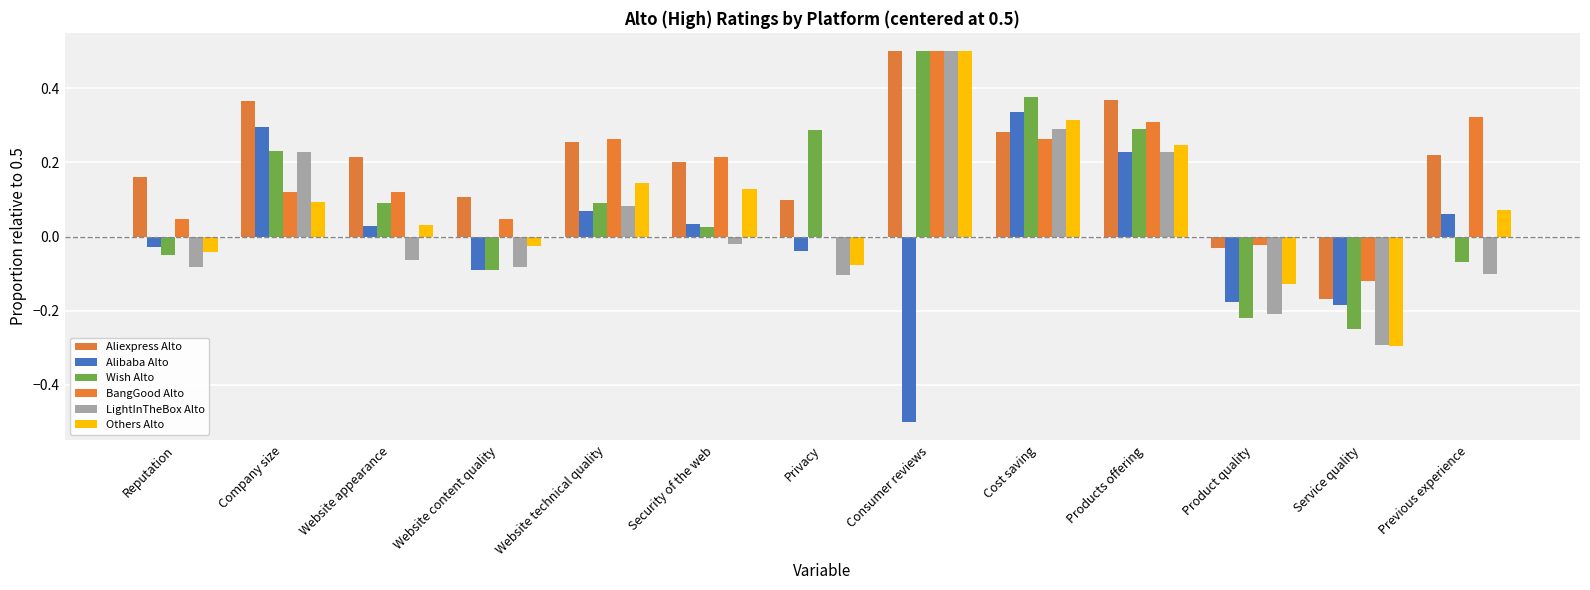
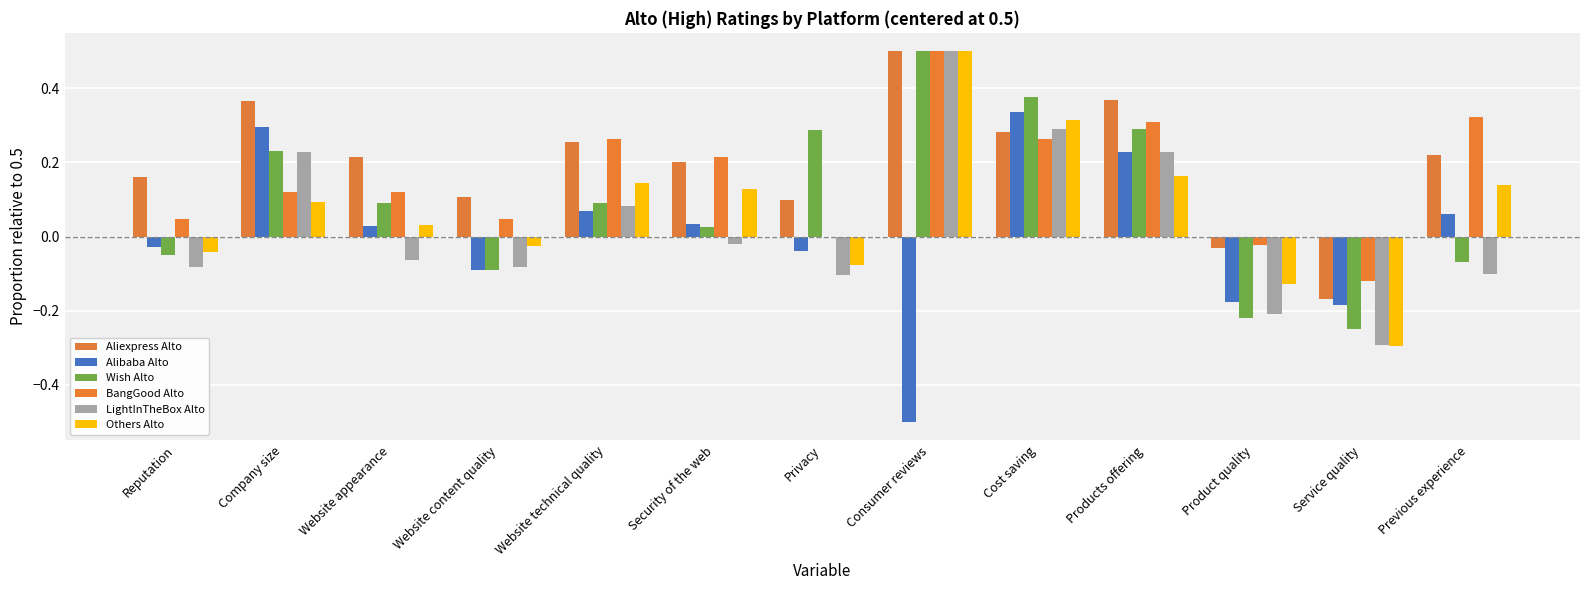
Others Alto, Products offering: 0.25 -> 0.16
Others Alto, Previous experience: 0.07 -> 0.14
